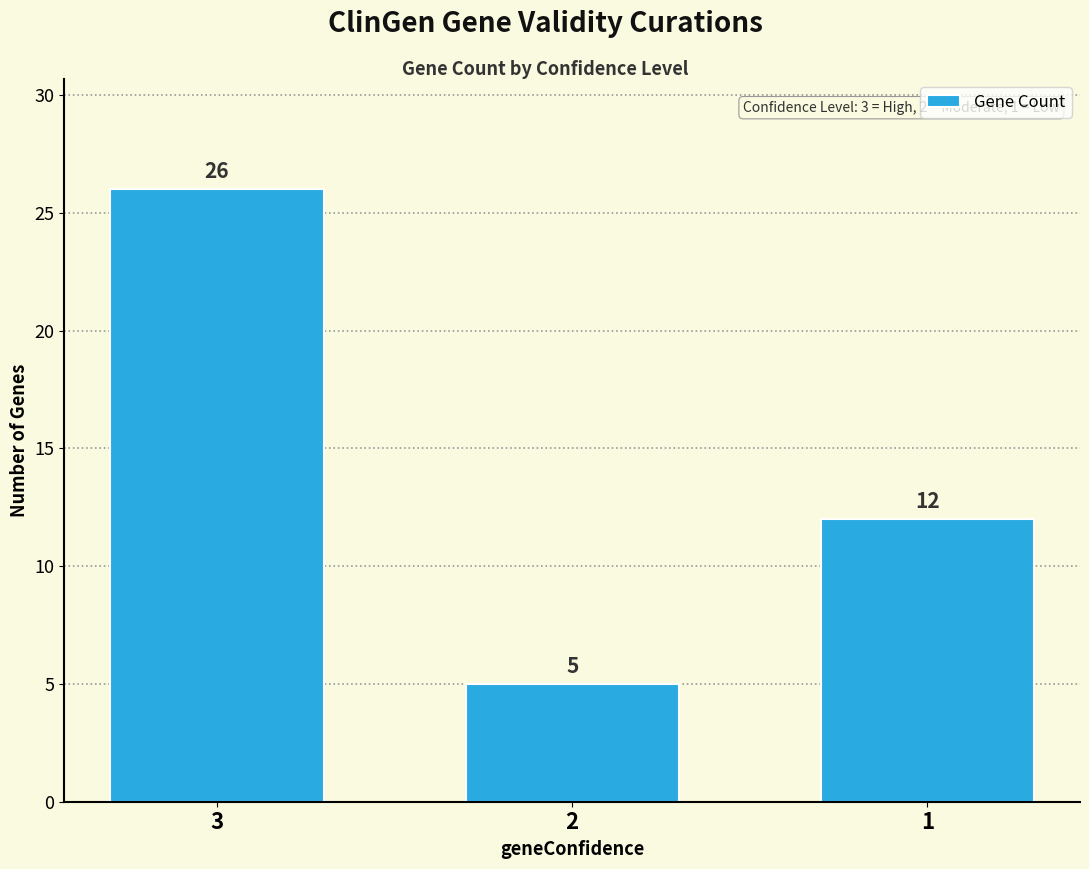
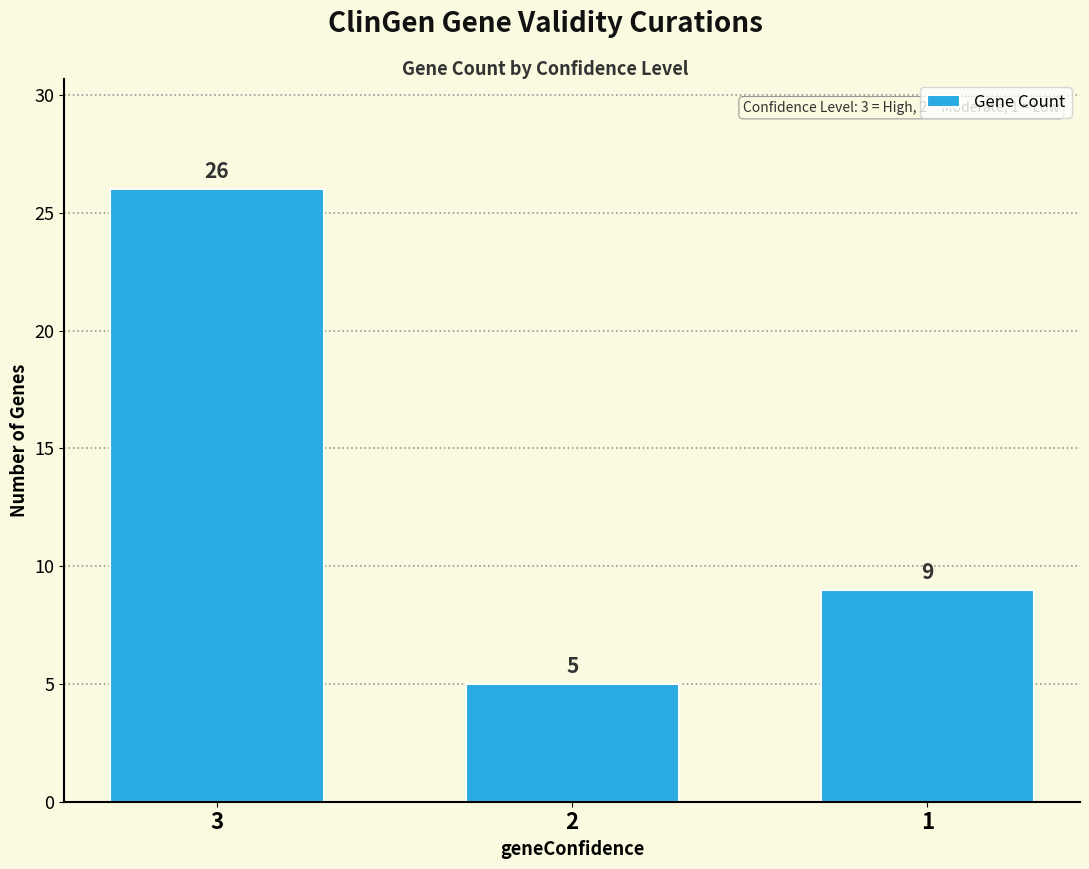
1: 12 -> 9
